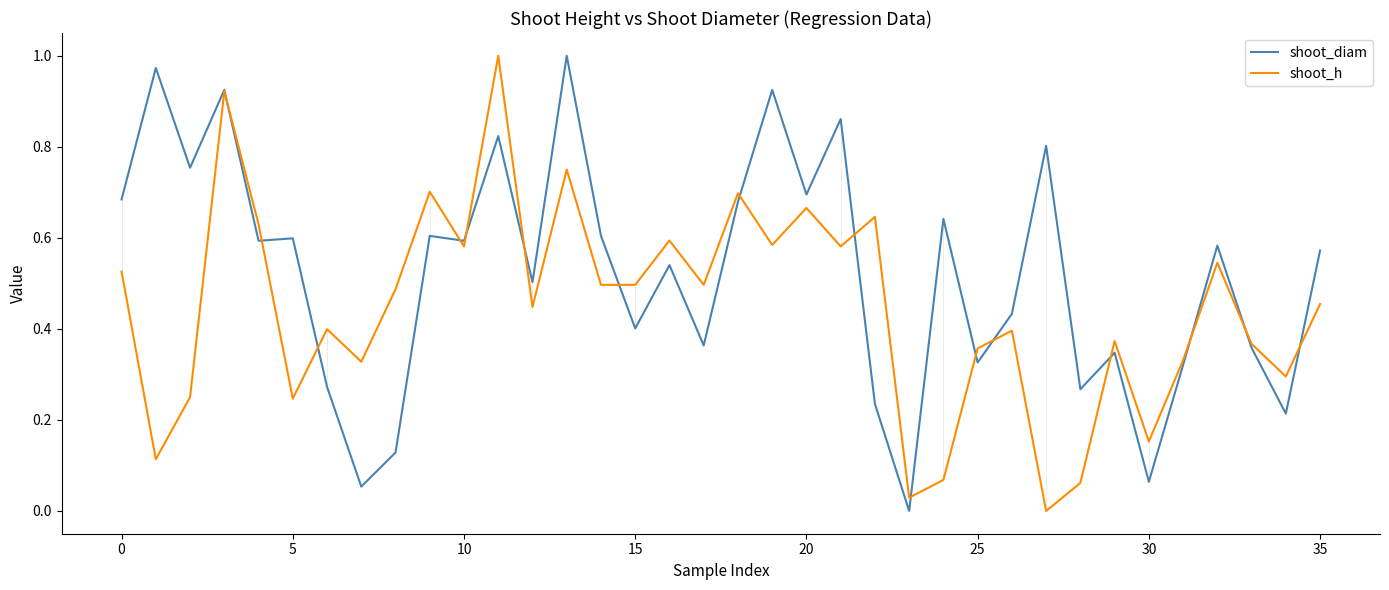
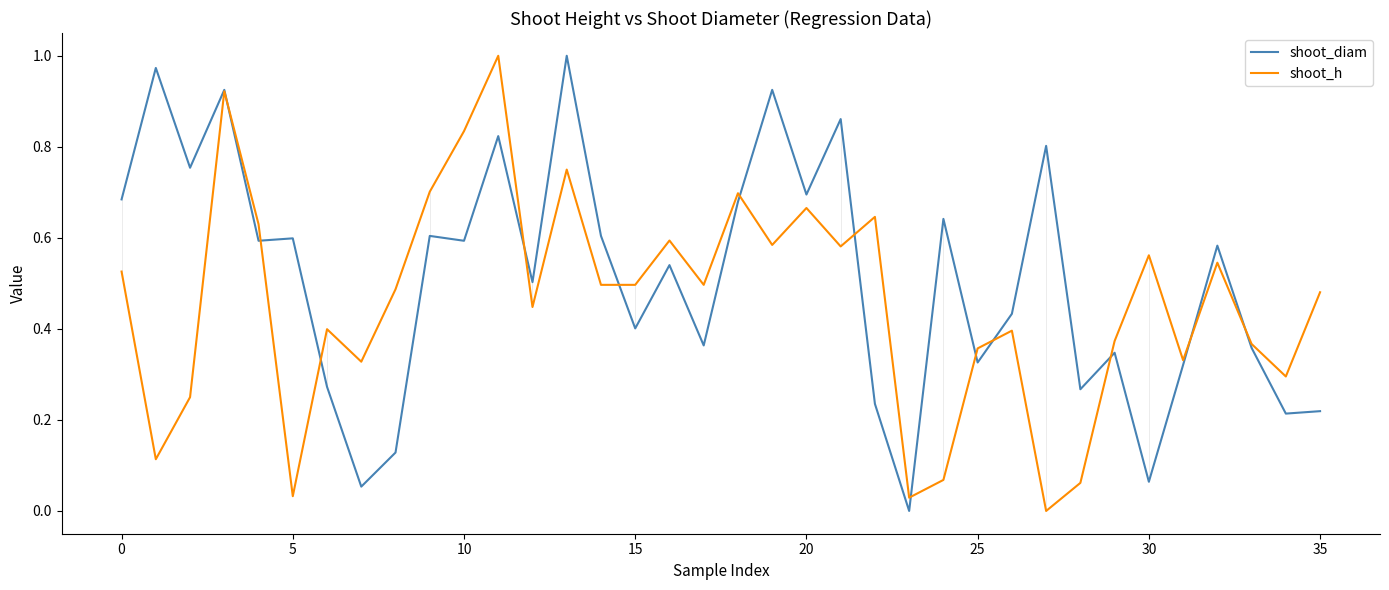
shoot_h, 5: 0.25 -> 0.03
shoot_h, 10: 0.58 -> 0.83
shoot_h, 30: 0.15 -> 0.56
shoot_diam, 35: 0.57 -> 0.22
shoot_h, 35: 0.45 -> 0.48
